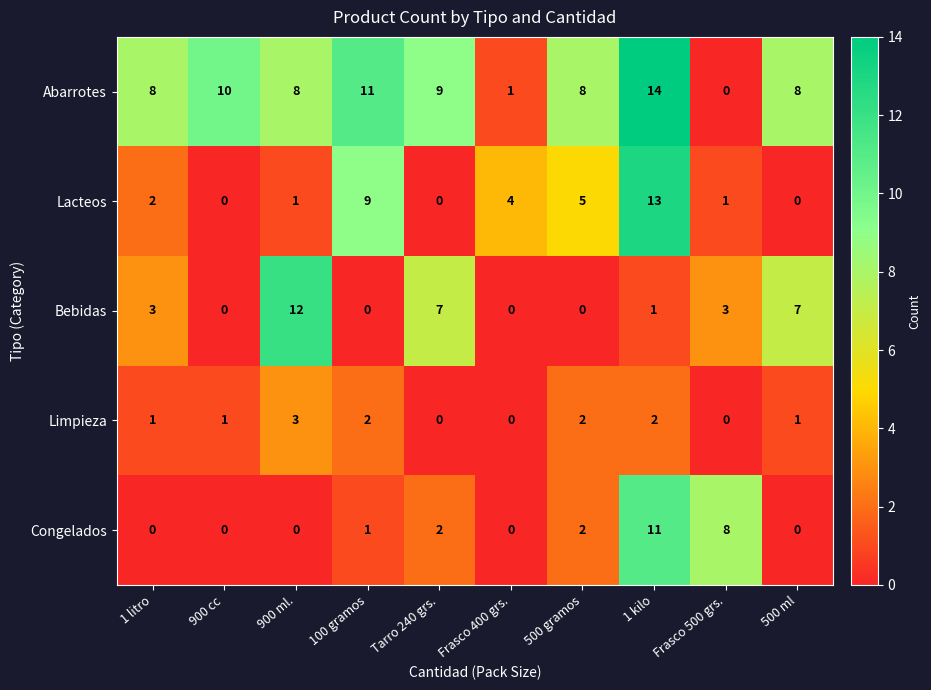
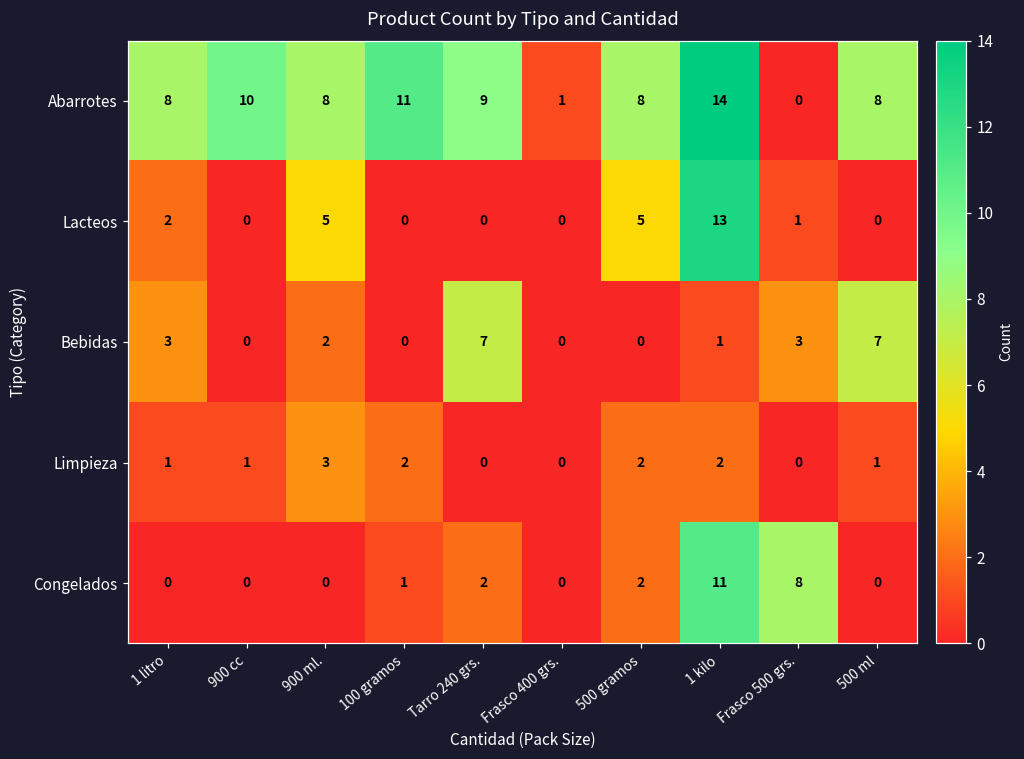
Lacteos, 900 ml.: 1 -> 5
Lacteos, 100 gramos: 9 -> 0
Lacteos, Frasco 400 grs.: 4 -> 0
Bebidas, 900 ml.: 12 -> 2
